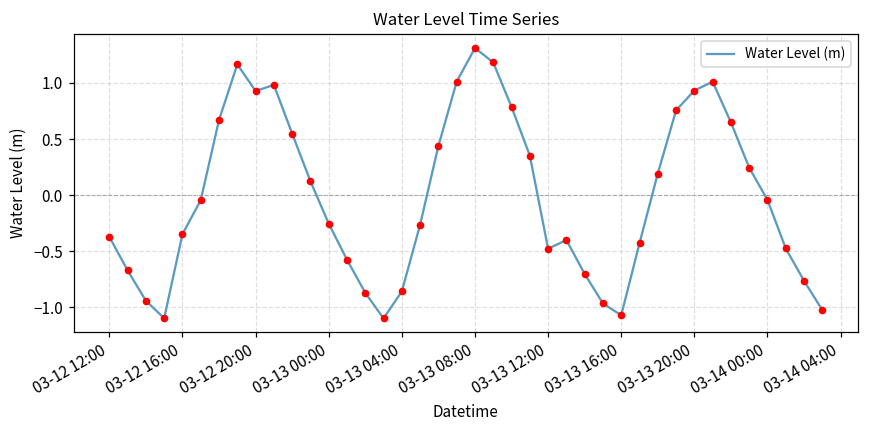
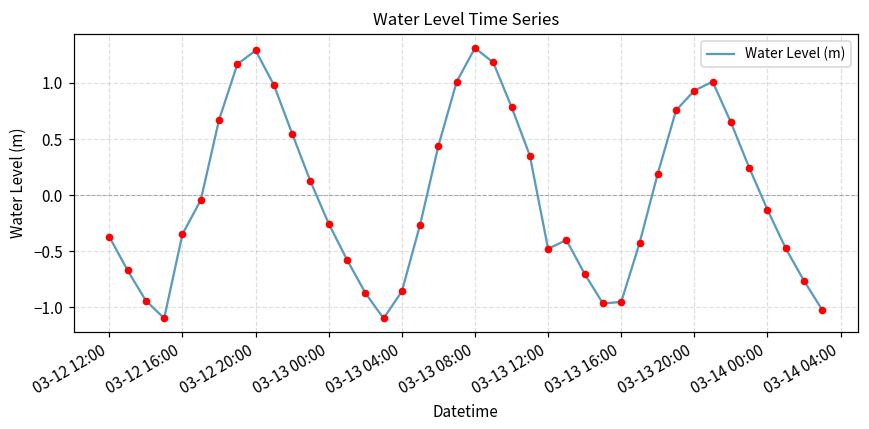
03-12 20:00: 0.93 -> 1.29
03-13 16:00: -1.07 -> -0.95
03-14 00:00: -0.04 -> -0.13
